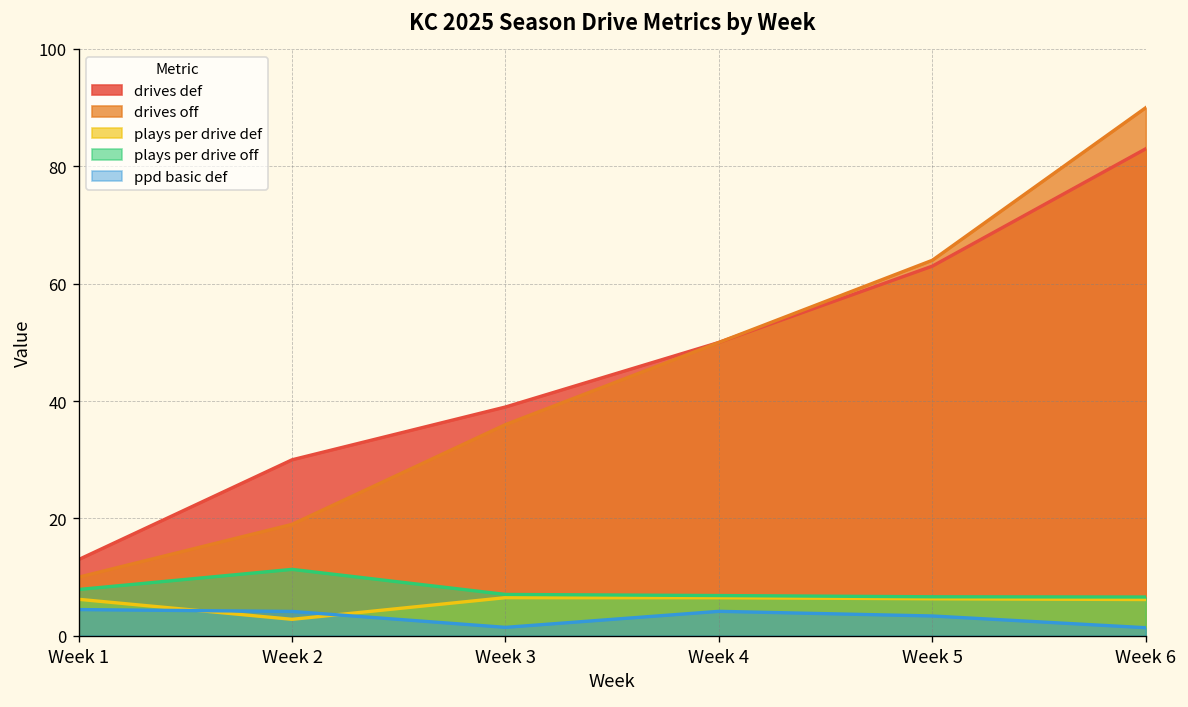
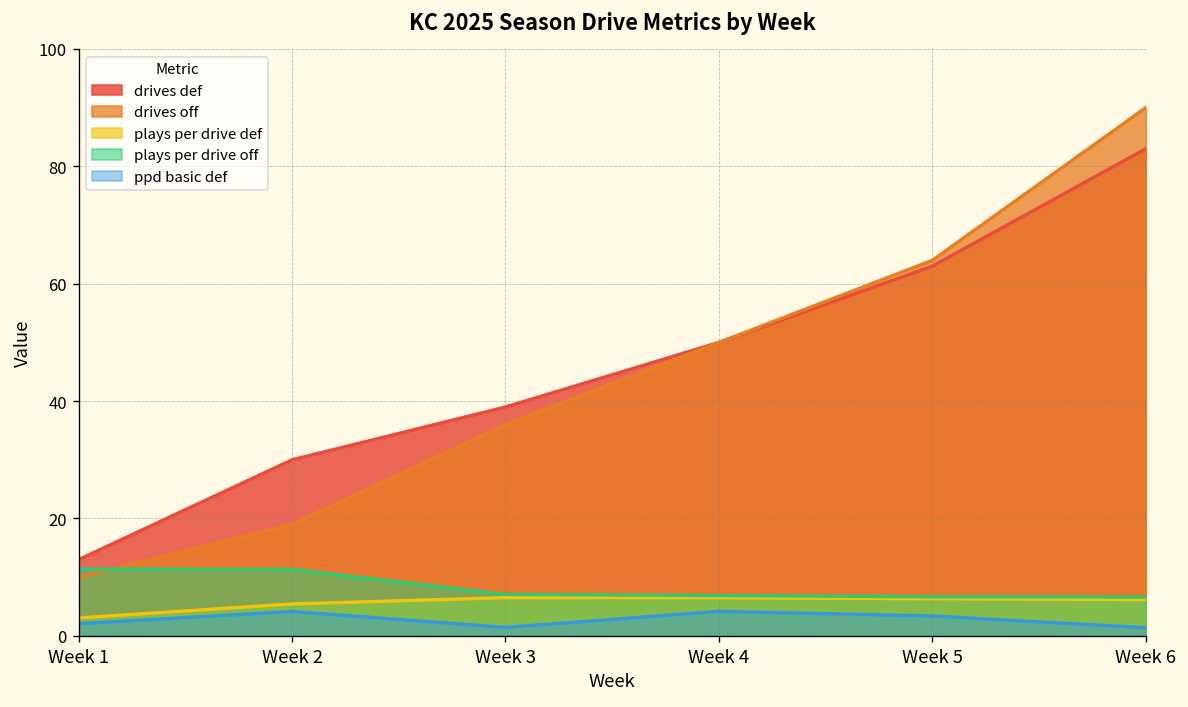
plays per drive def, Week 1: 6 -> 3
plays per drive off, Week 1: 8 -> 11
ppd basic def, Week 1: 4 -> 2
plays per drive def, Week 2: 3 -> 5
